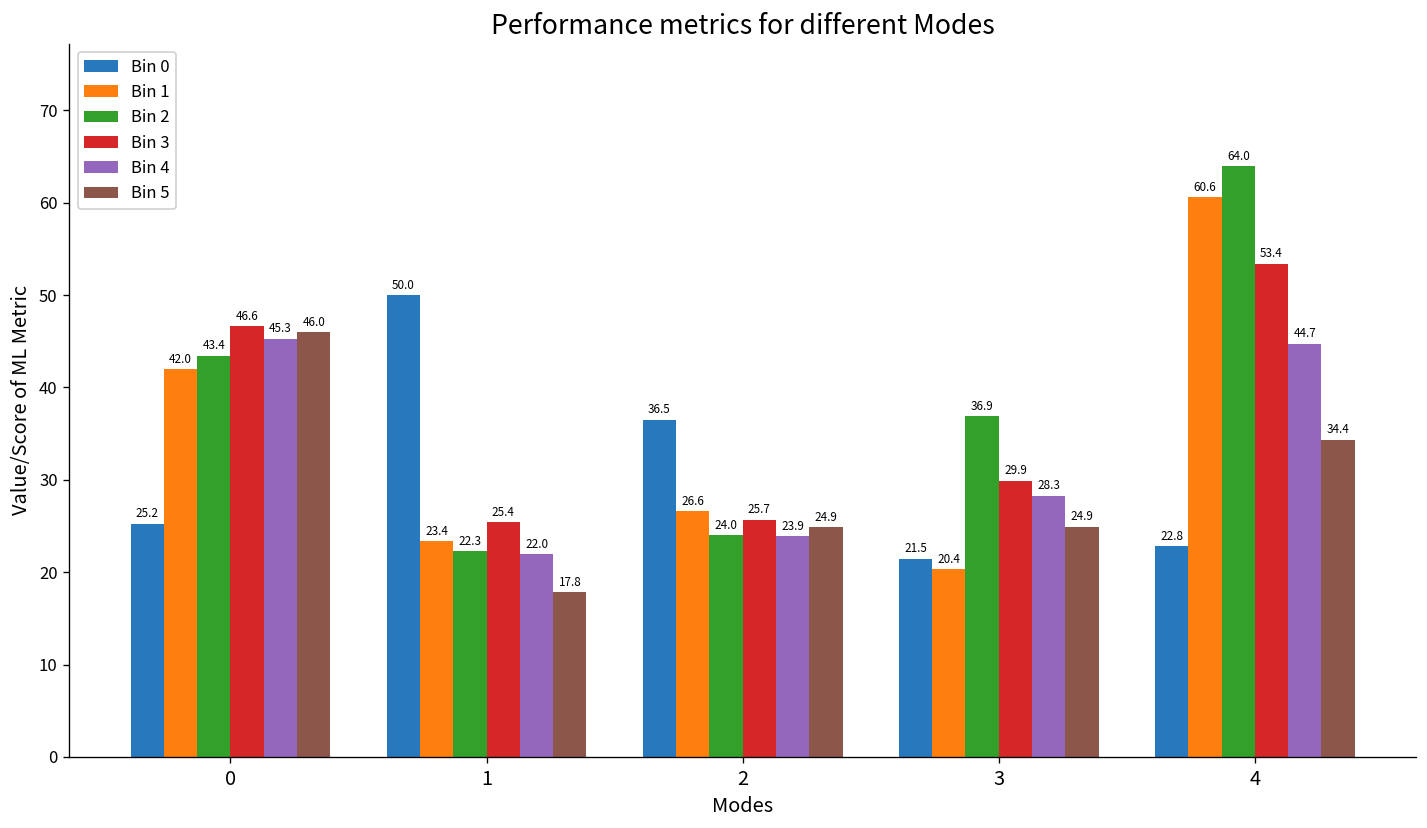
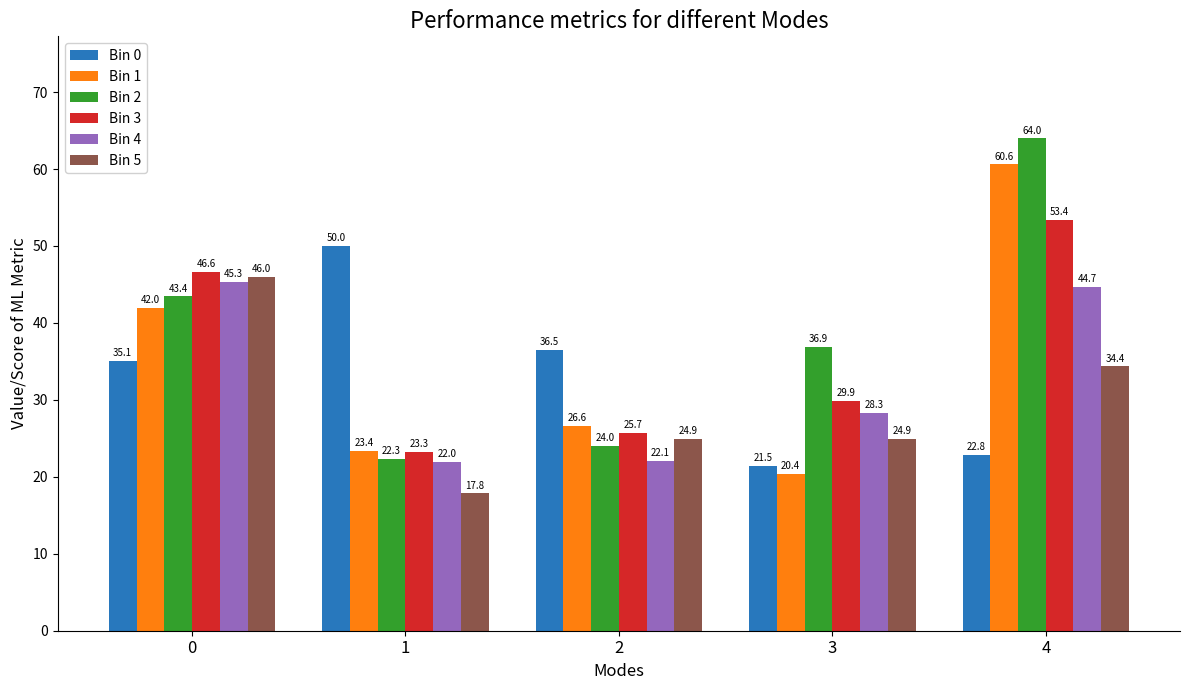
Bin 0, 0: 25.2 -> 35.1
Bin 3, 1: 25.4 -> 23.3
Bin 4, 2: 23.9 -> 22.1
